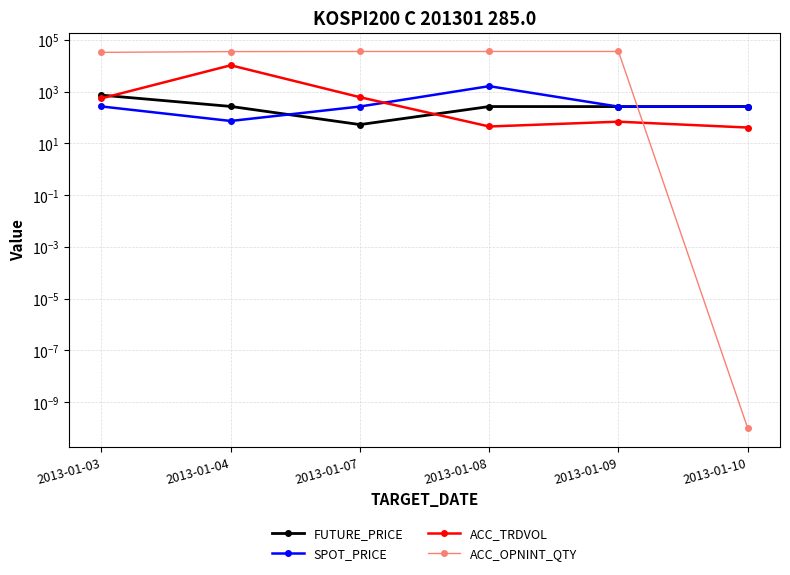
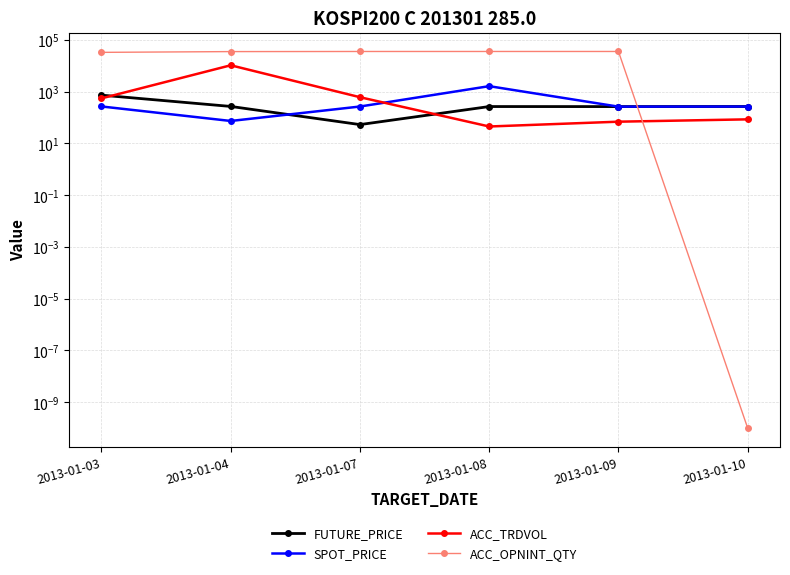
ACC_TRDVOL, 2013-01-10: 40 -> 90
